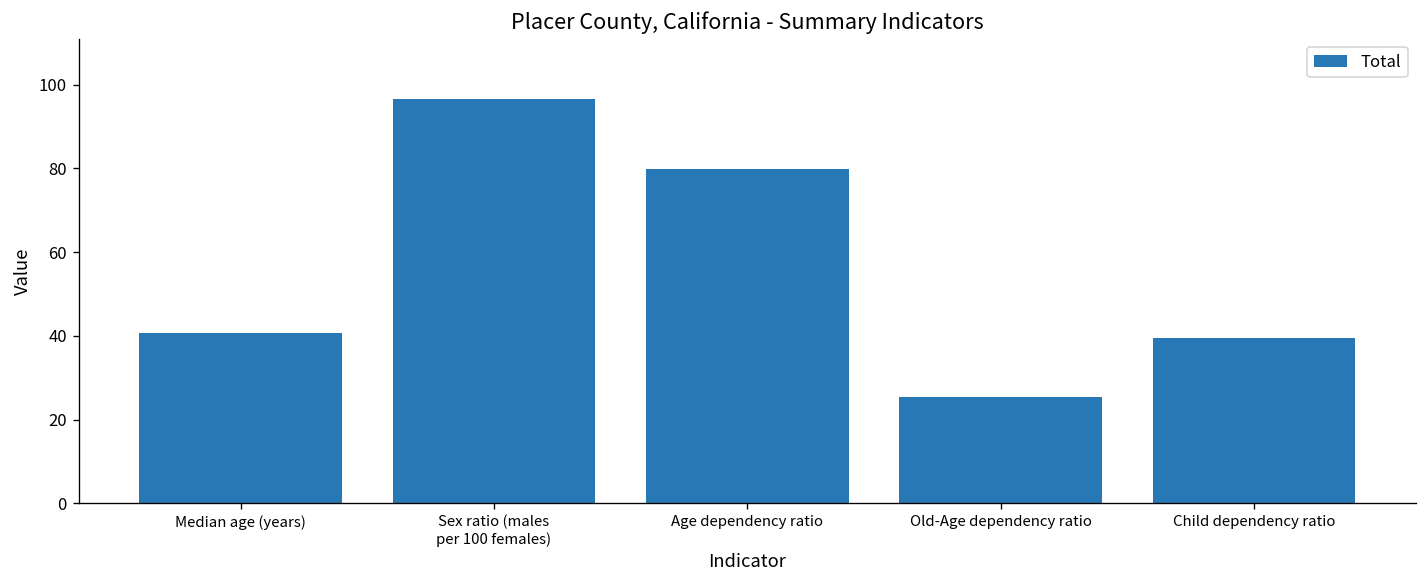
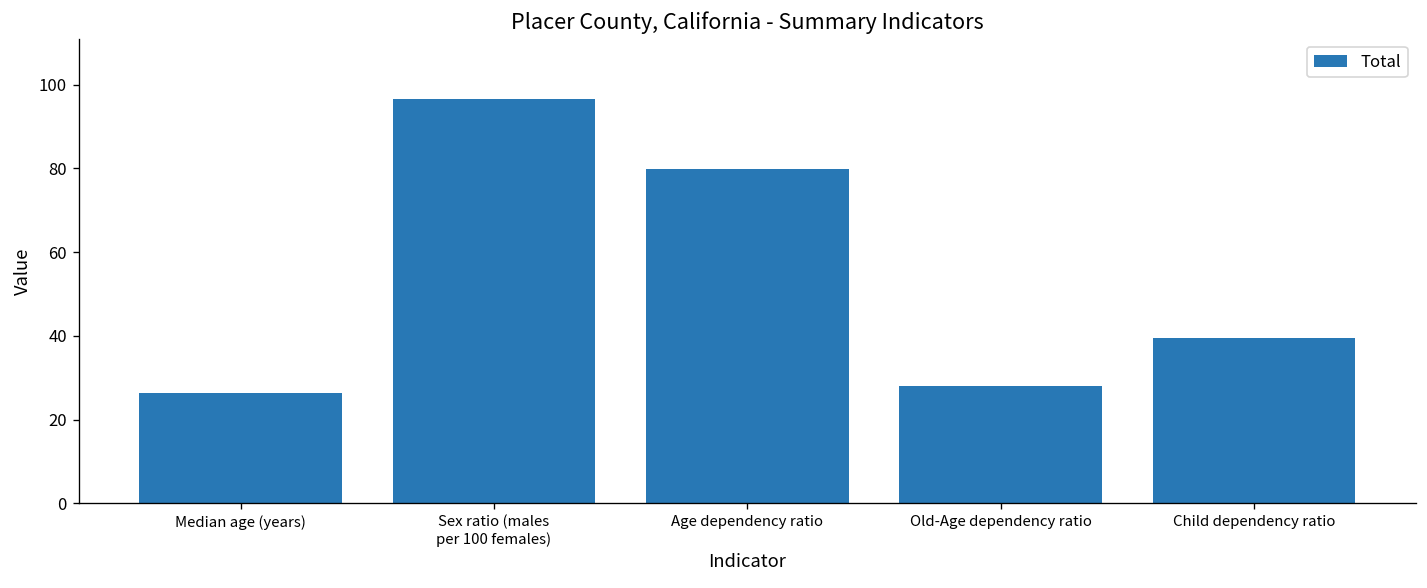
Median age (years): 41 -> 26
Old-Age dependency ratio: 25 -> 28
